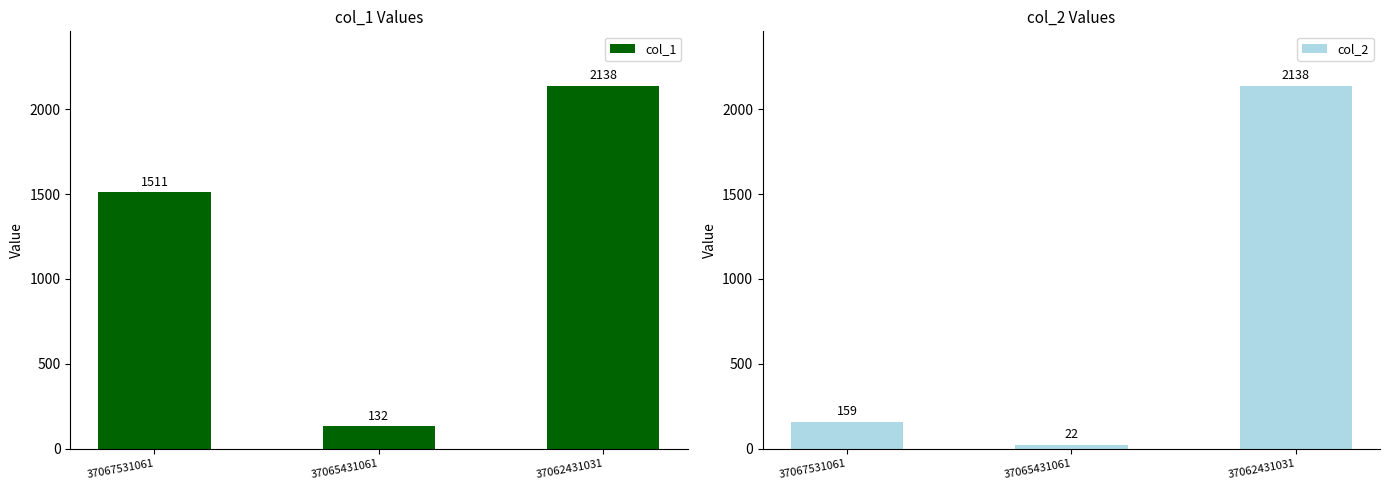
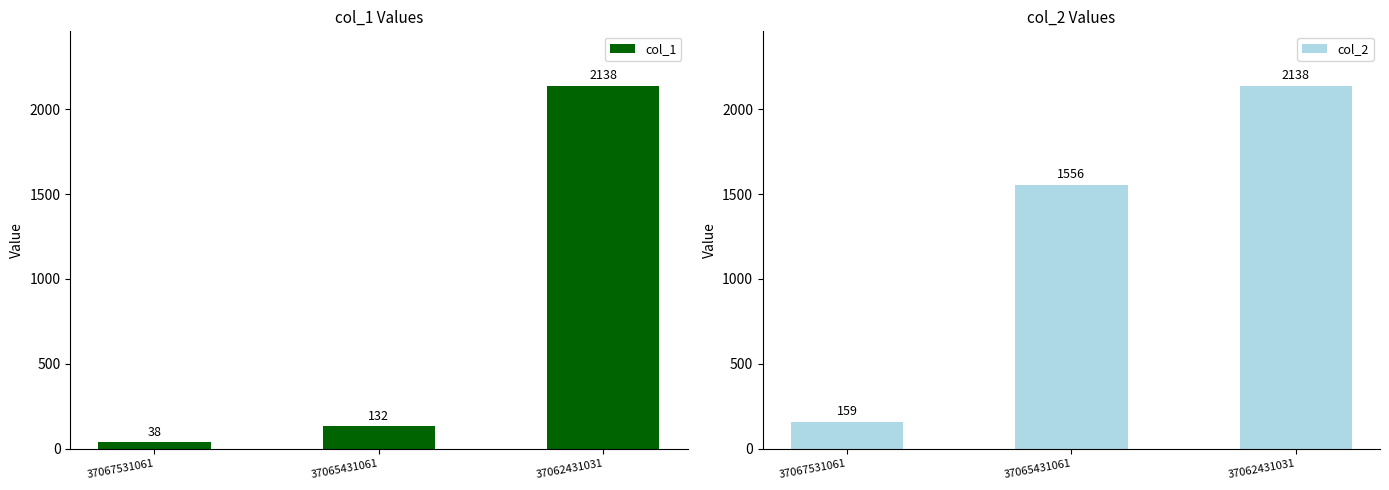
col_1 Values, 37067531061: 1511 -> 38
col_2 Values, 37065431061: 22 -> 1556
